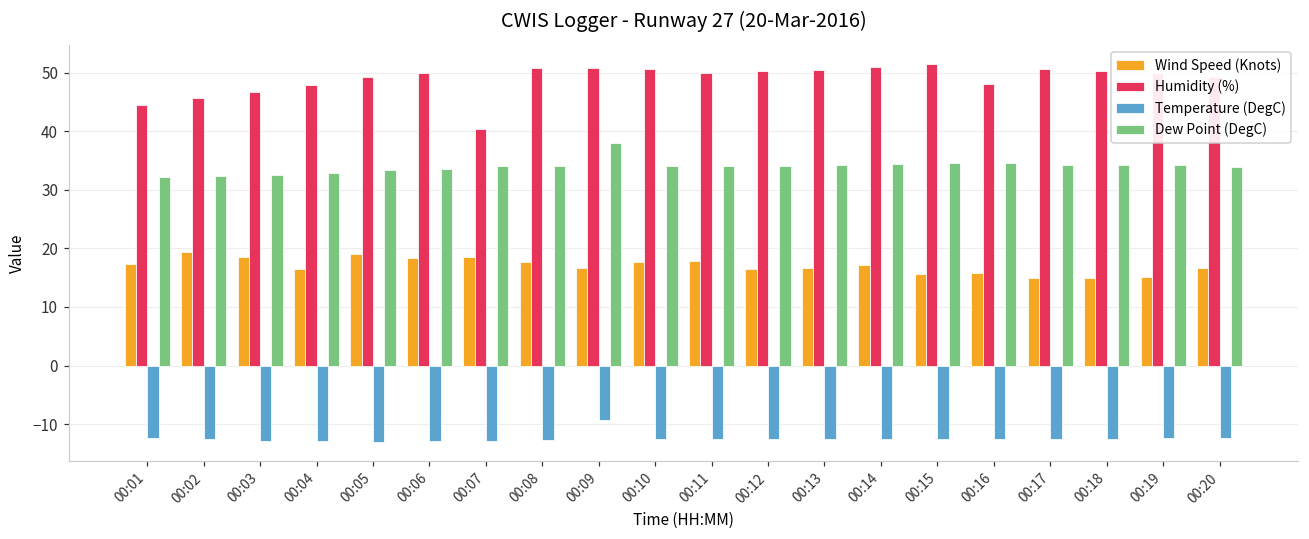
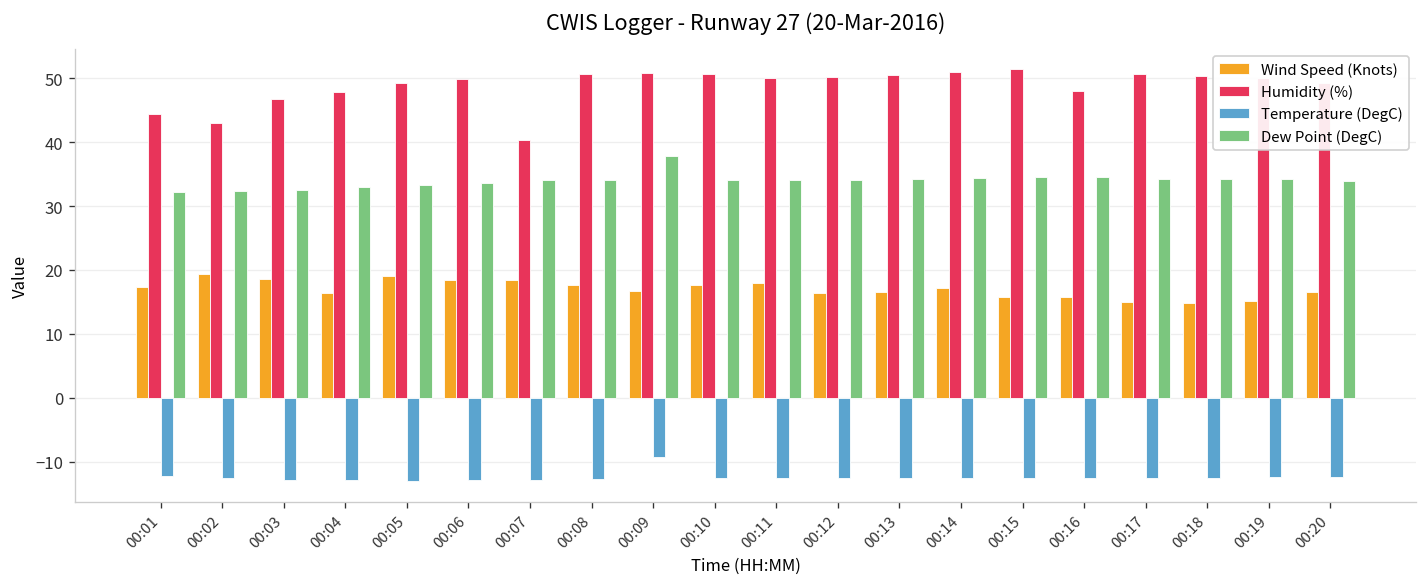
Humidity (%), 00:02: 46 -> 43
